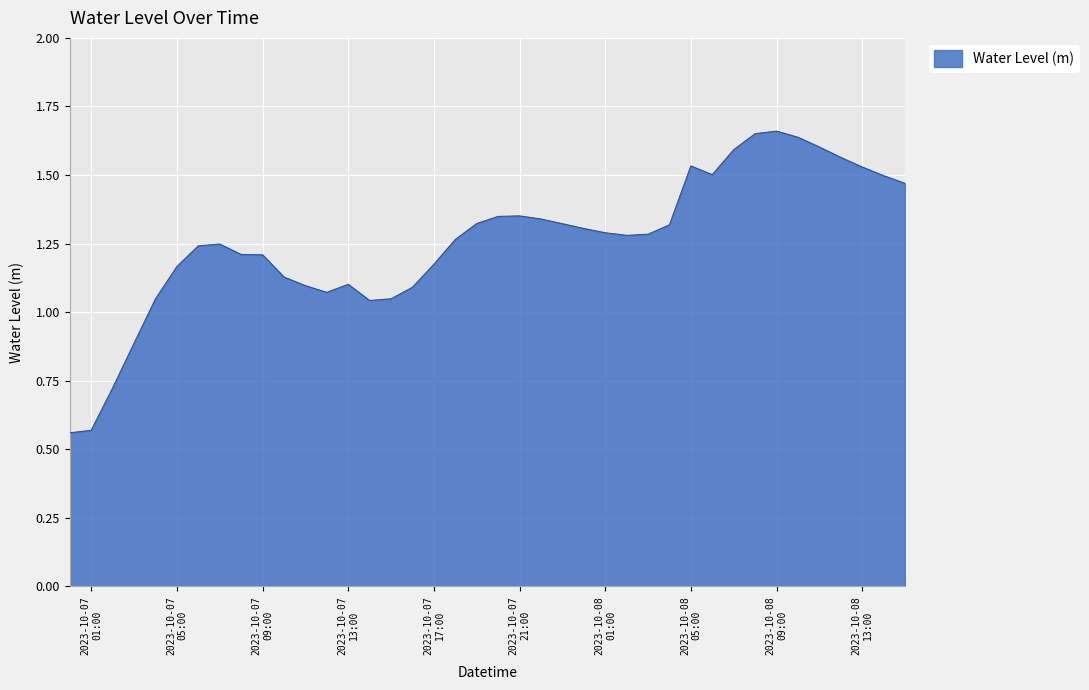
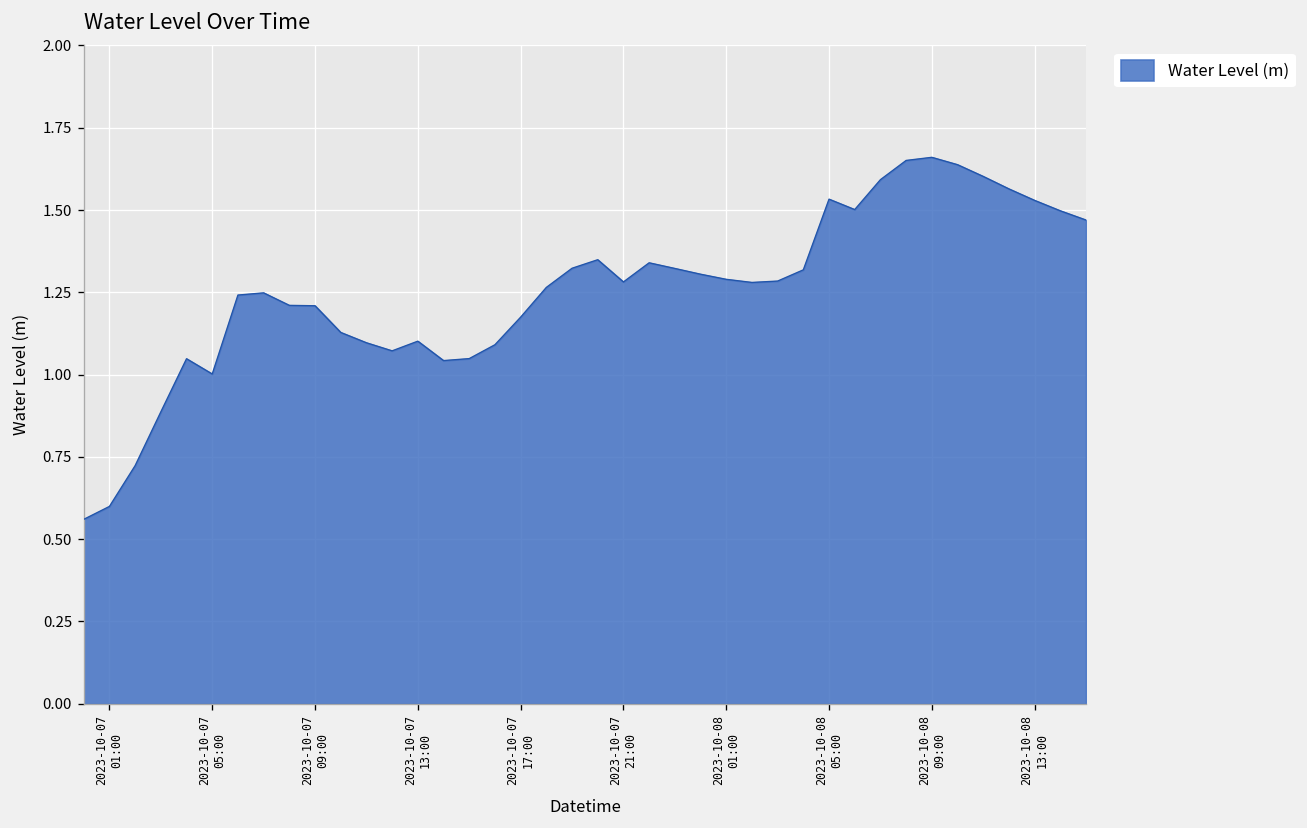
2023-10-07 01:00: 0.57 -> 0.60
2023-10-07 05:00: 1.17 -> 1.00
2023-10-07 21:00: 1.35 -> 1.28
